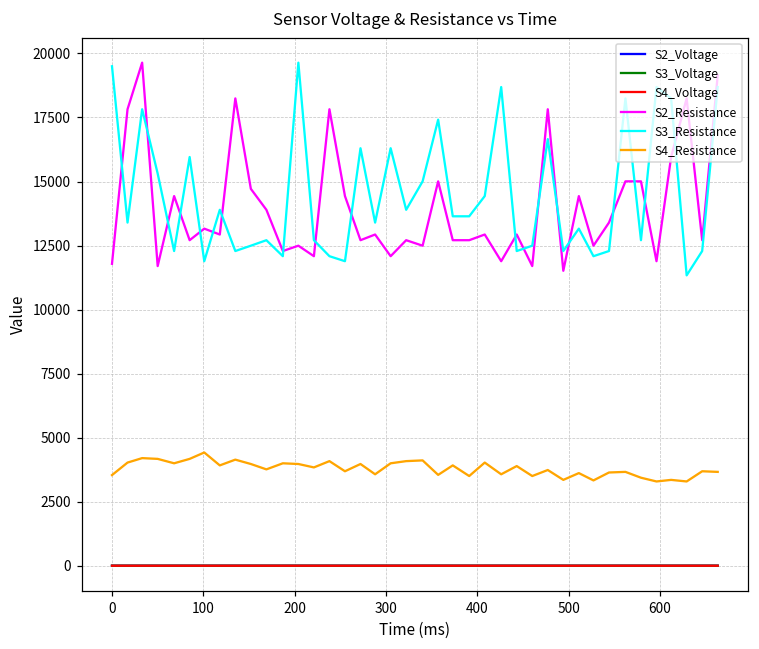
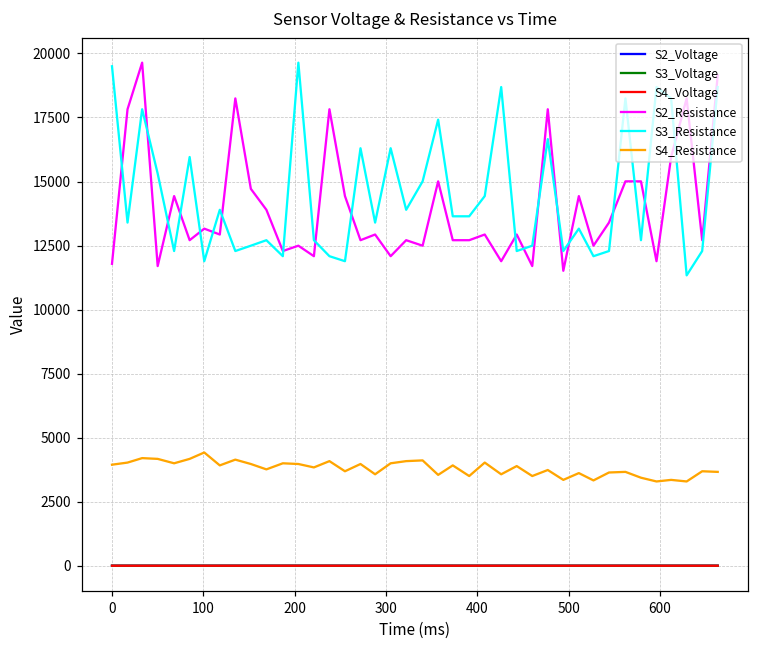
S4_Resistance, 0: 3500 -> 3900
